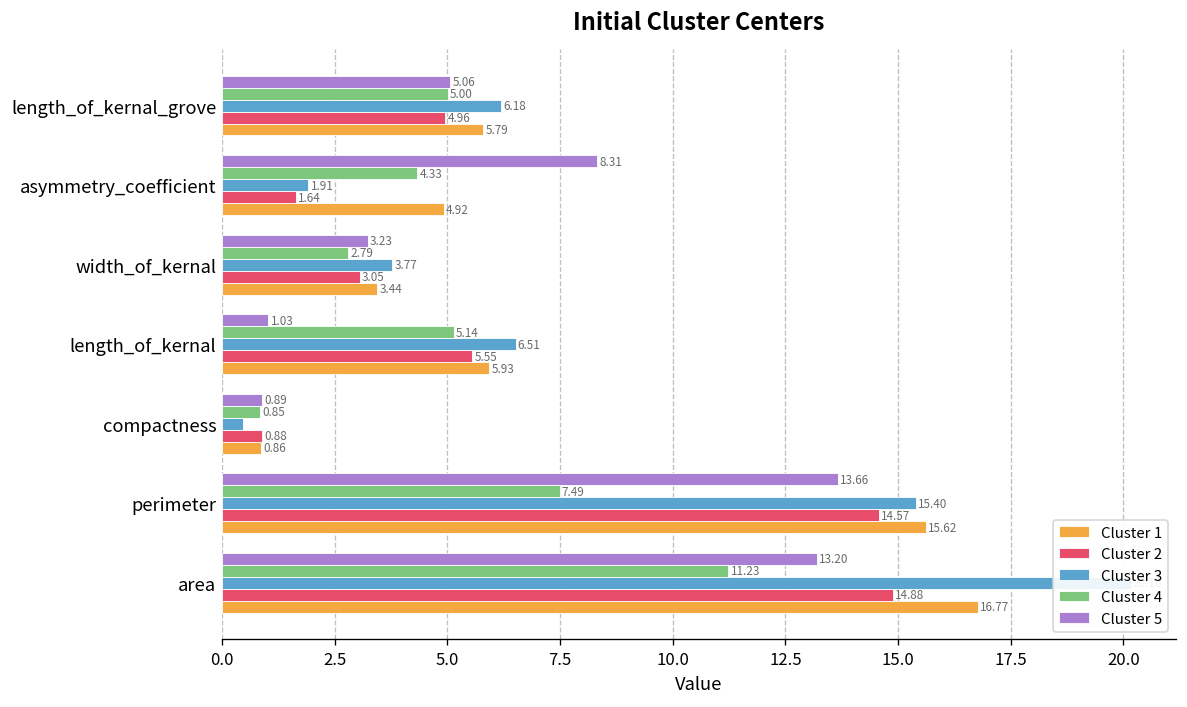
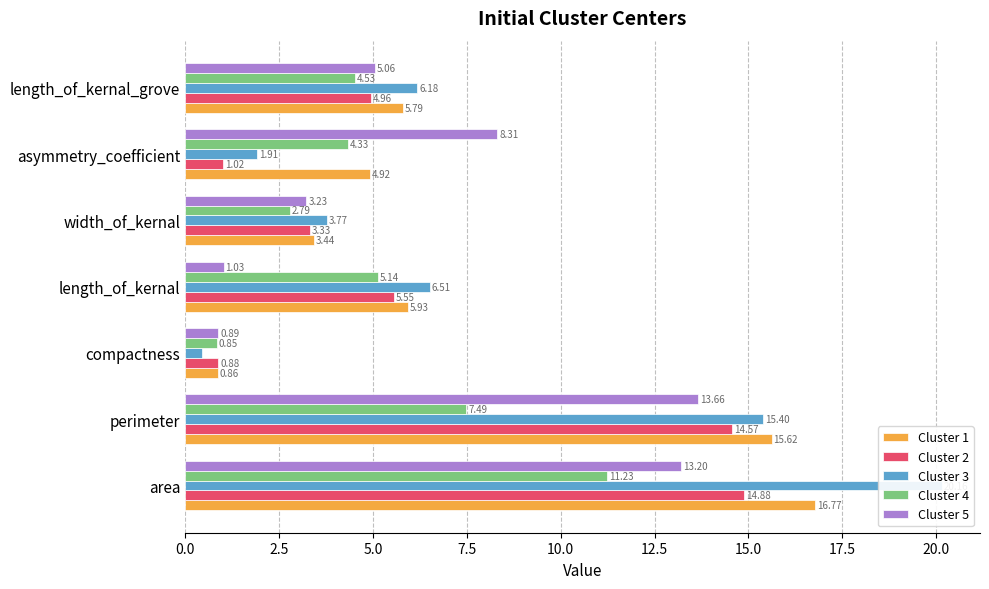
Cluster 4, length_of_kernal_grove: 5.00 -> 4.53
Cluster 2, asymmetry_coefficient: 1.64 -> 1.02
Cluster 2, width_of_kernal: 3.05 -> 3.33
